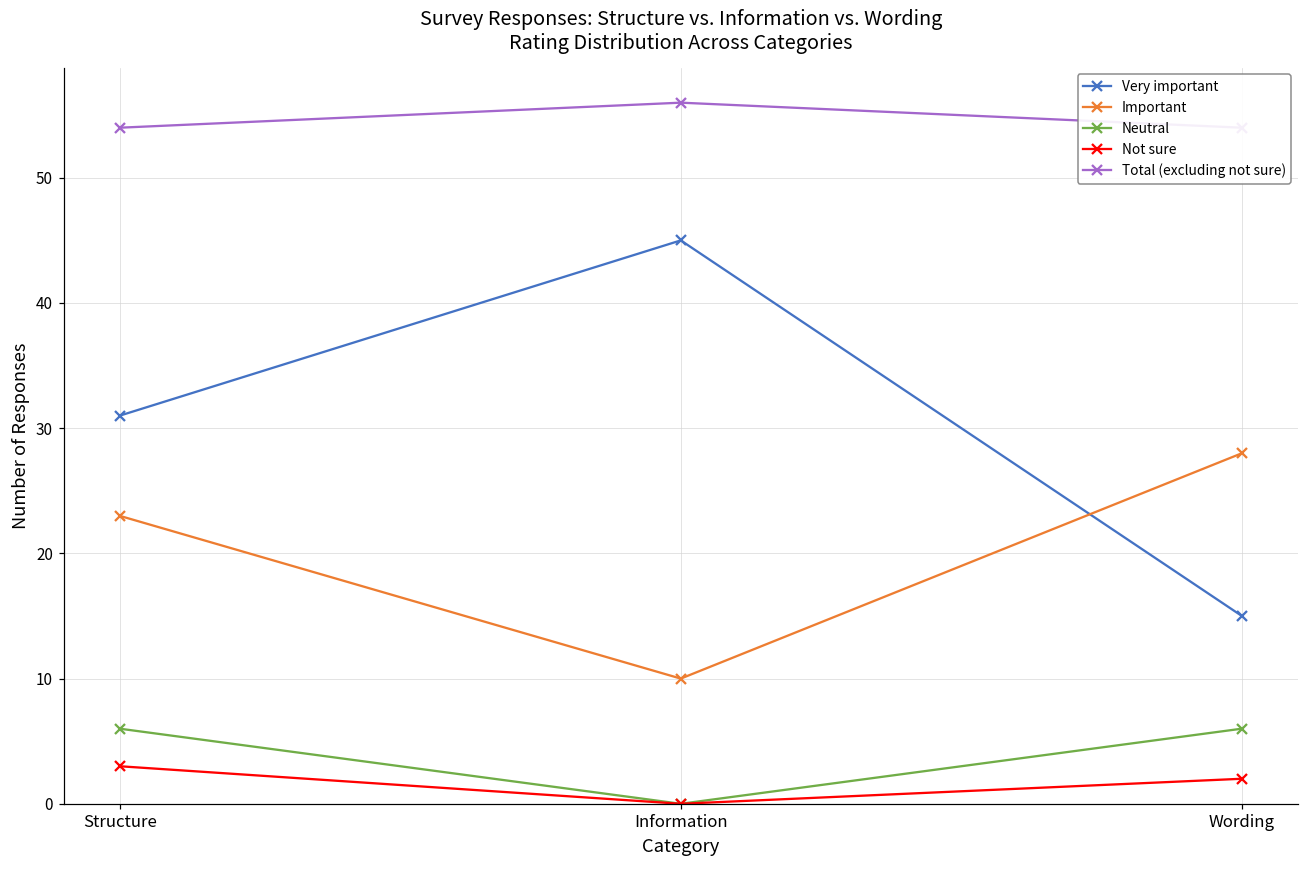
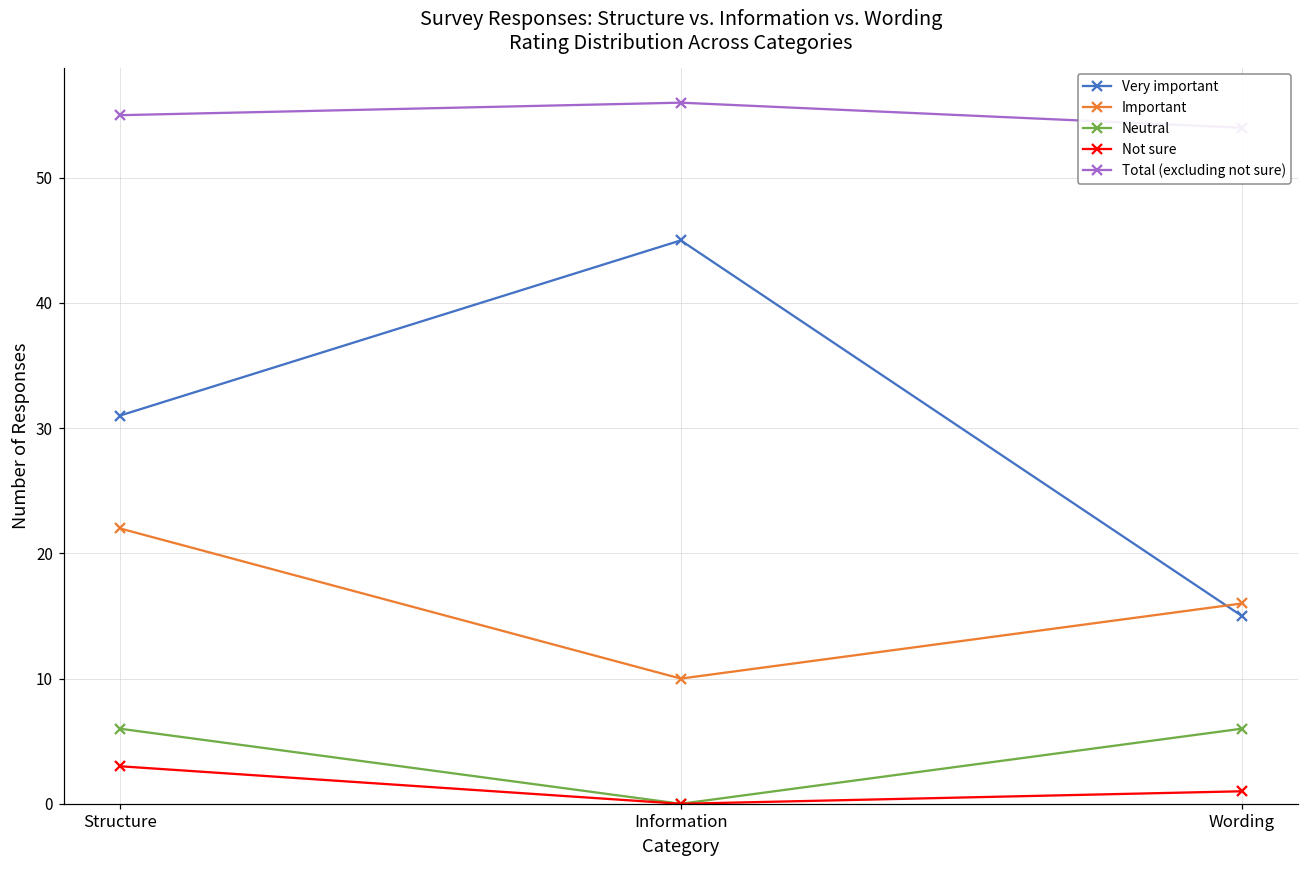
Important, Structure: 23 -> 22
Total (excluding not sure), Structure: 54 -> 55
Important, Wording: 28 -> 16
Not sure, Wording: 2 -> 1
